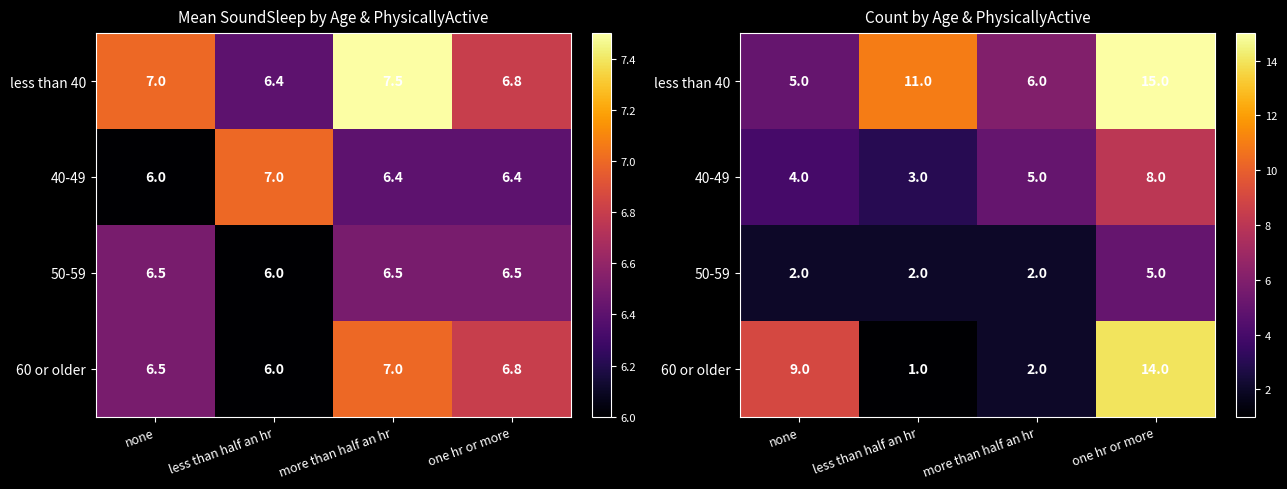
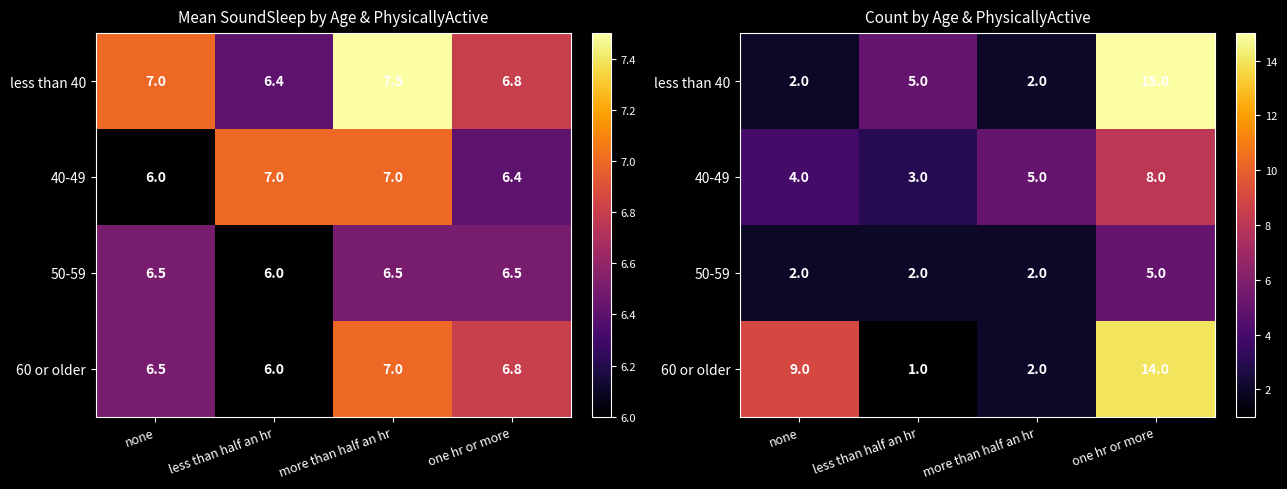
Mean SoundSleep by Age & PhysicallyActive, 40-49, more than half an hr: 6.4 -> 7.0
Count by Age & PhysicallyActive, less than 40, none: 5.0 -> 2.0
Count by Age & PhysicallyActive, less than 40, less than half an hr: 11.0 -> 5.0
Count by Age & PhysicallyActive, less than 40, more than half an hr: 6.0 -> 2.0
